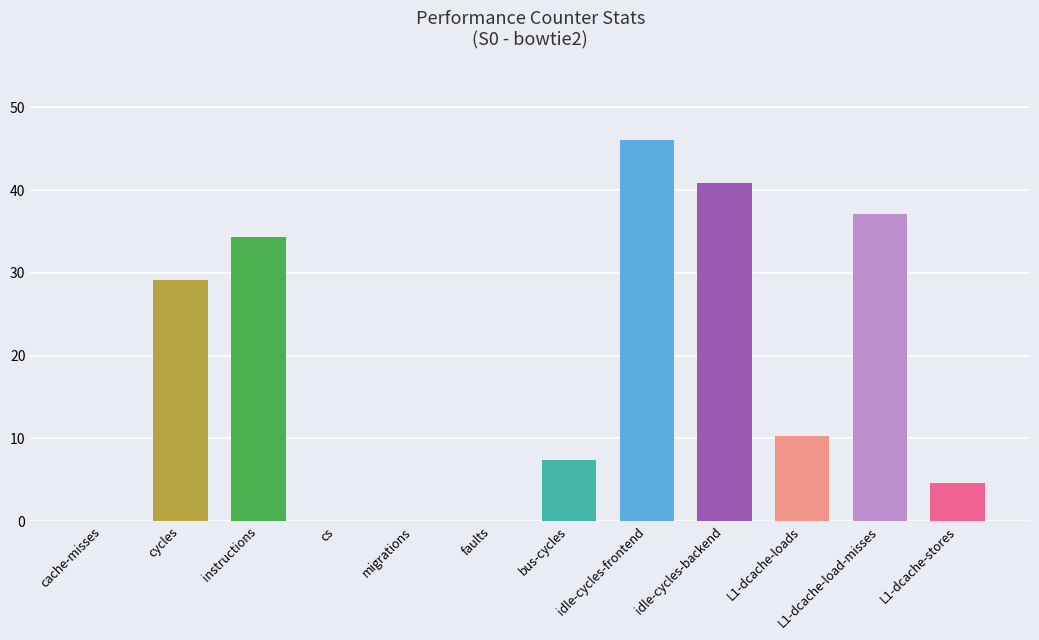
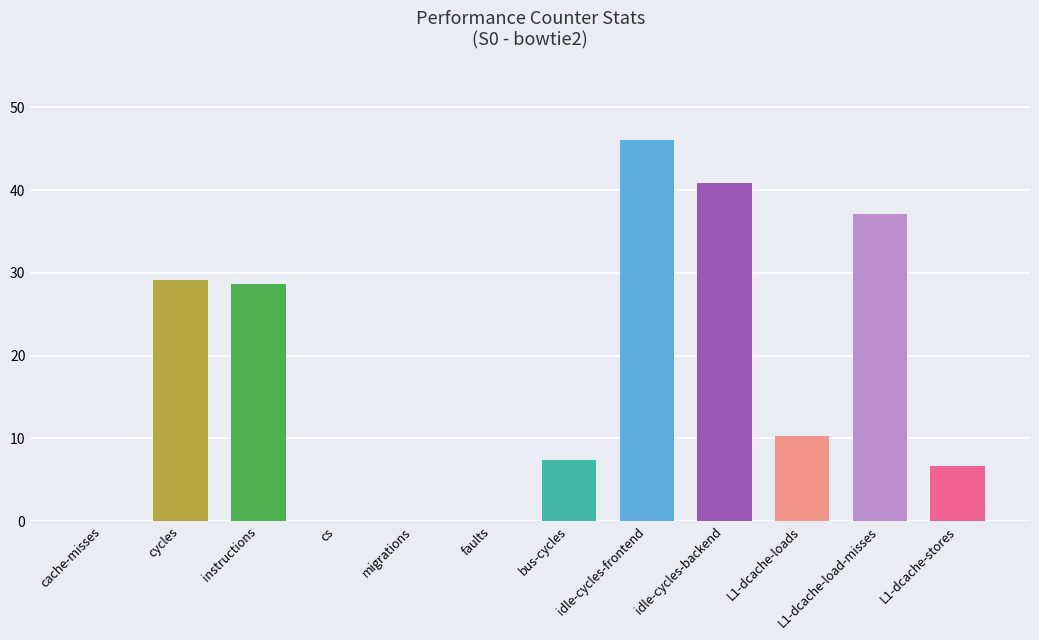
instructions: 34 -> 29
L1-dcache-stores: 5 -> 7
